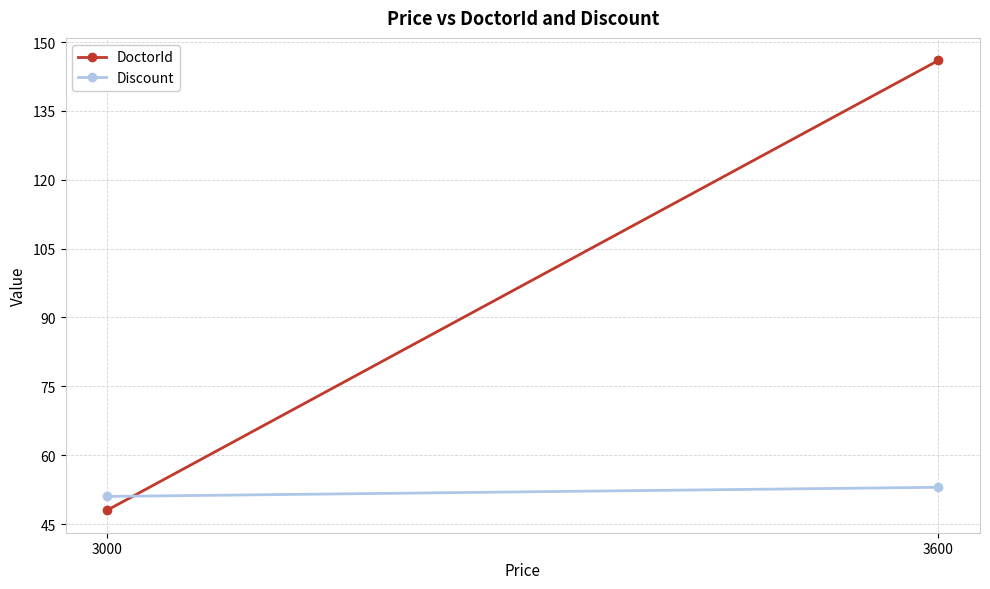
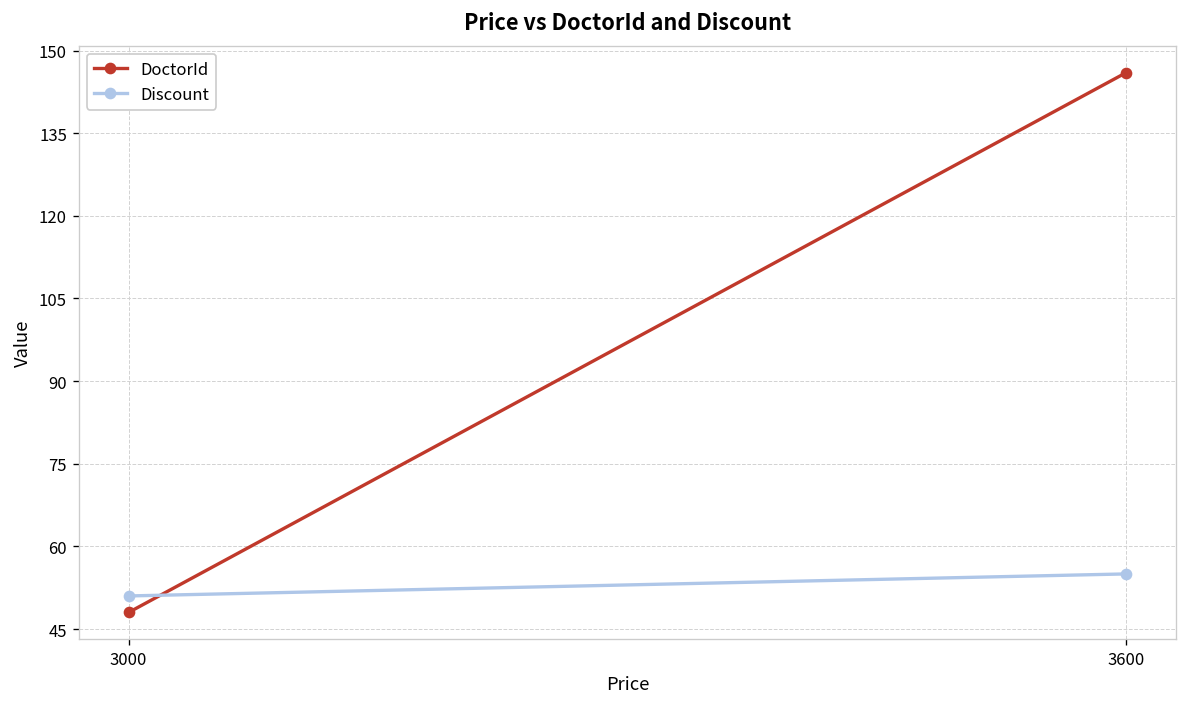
Discount, 3600: 53 -> 55
